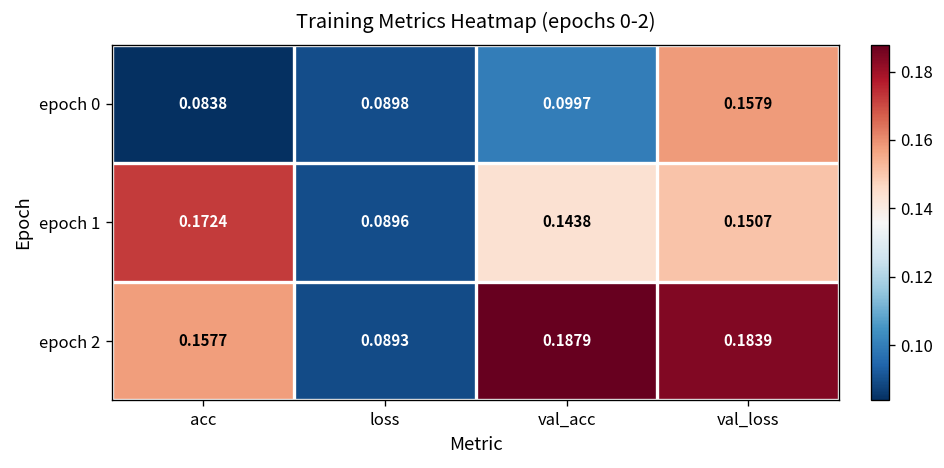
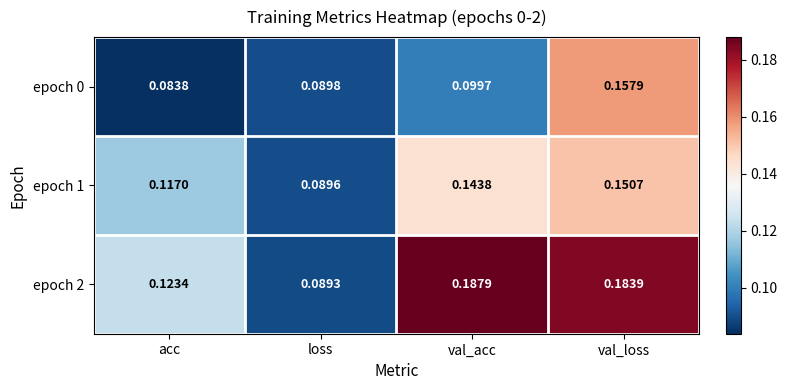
epoch 1, acc: 0.1724 -> 0.1170
epoch 2, acc: 0.1577 -> 0.1234
